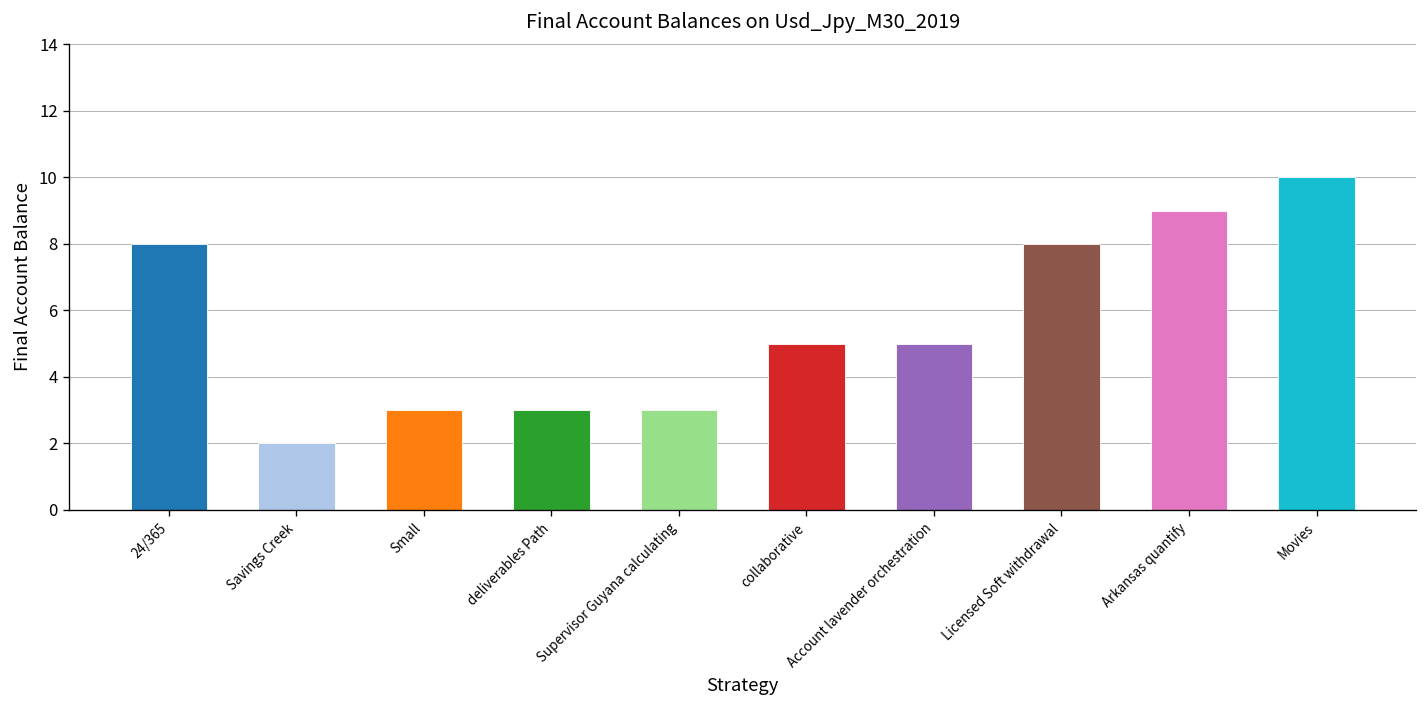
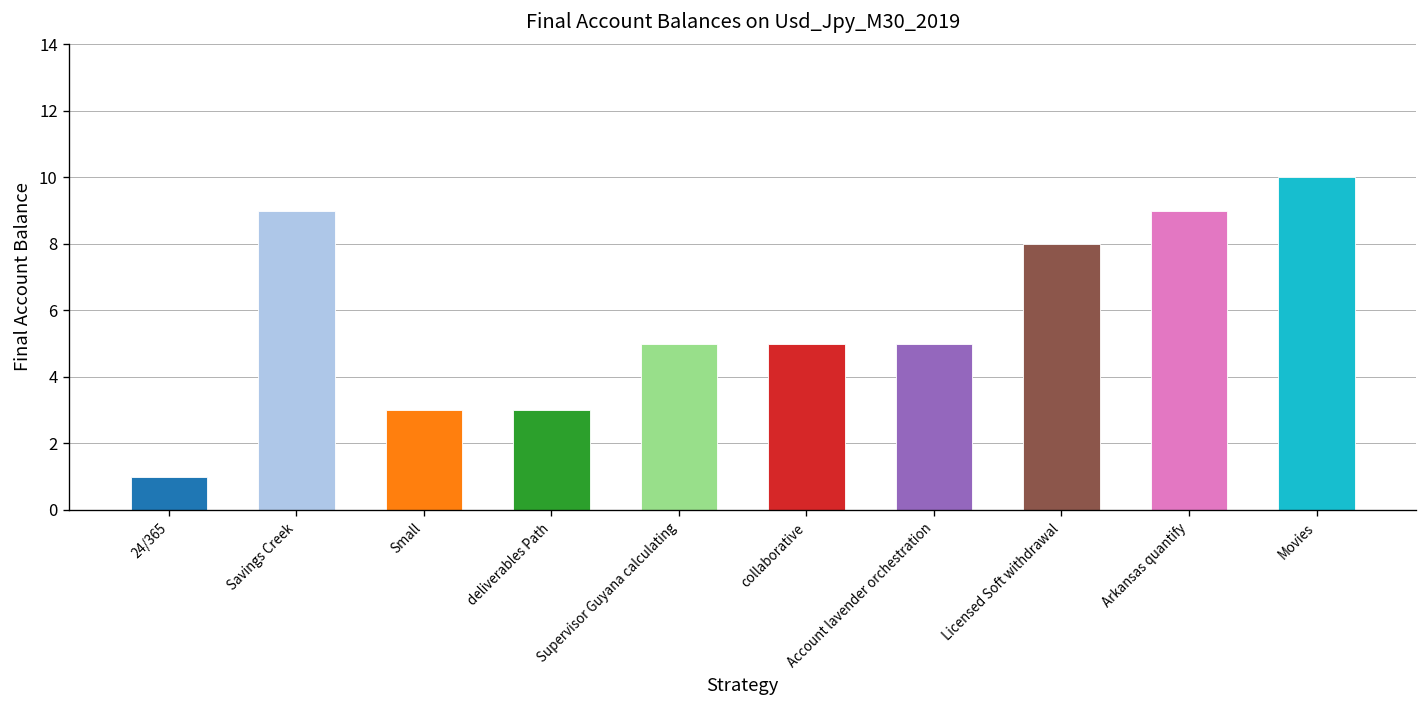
24/365: 8 -> 1
Savings Creek: 2 -> 9
Supervisor Guyana calculating: 3 -> 5
